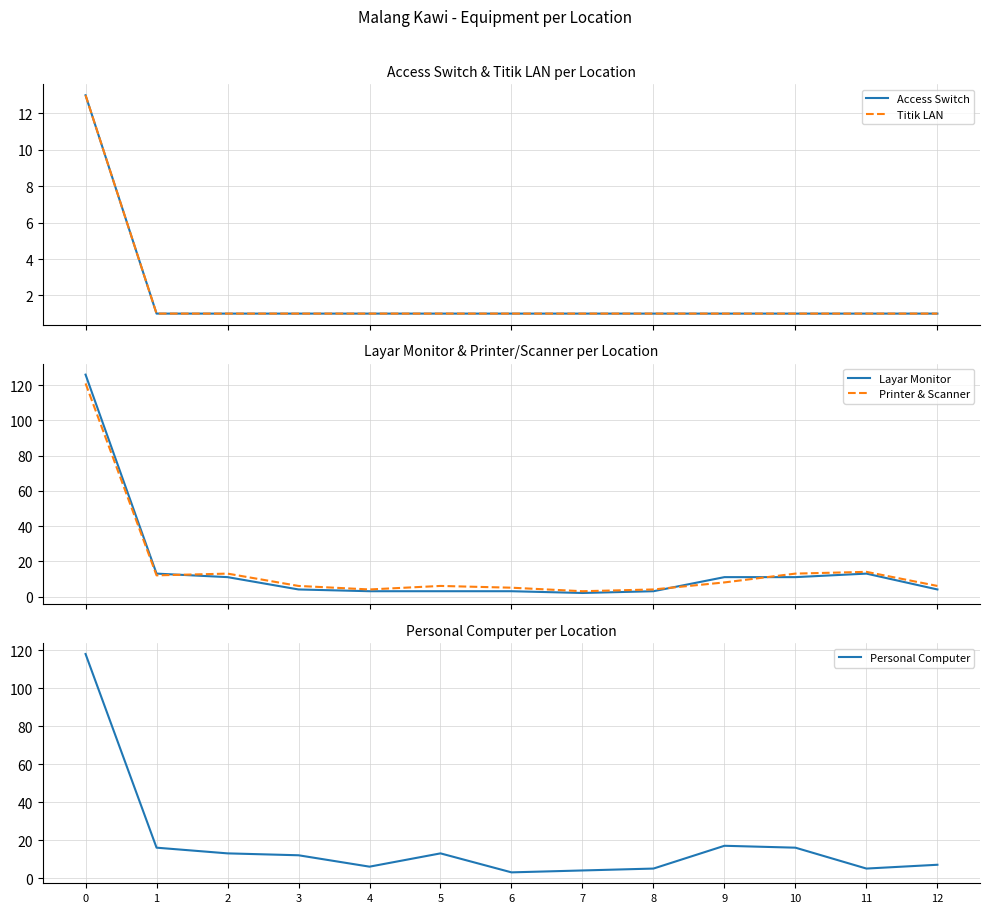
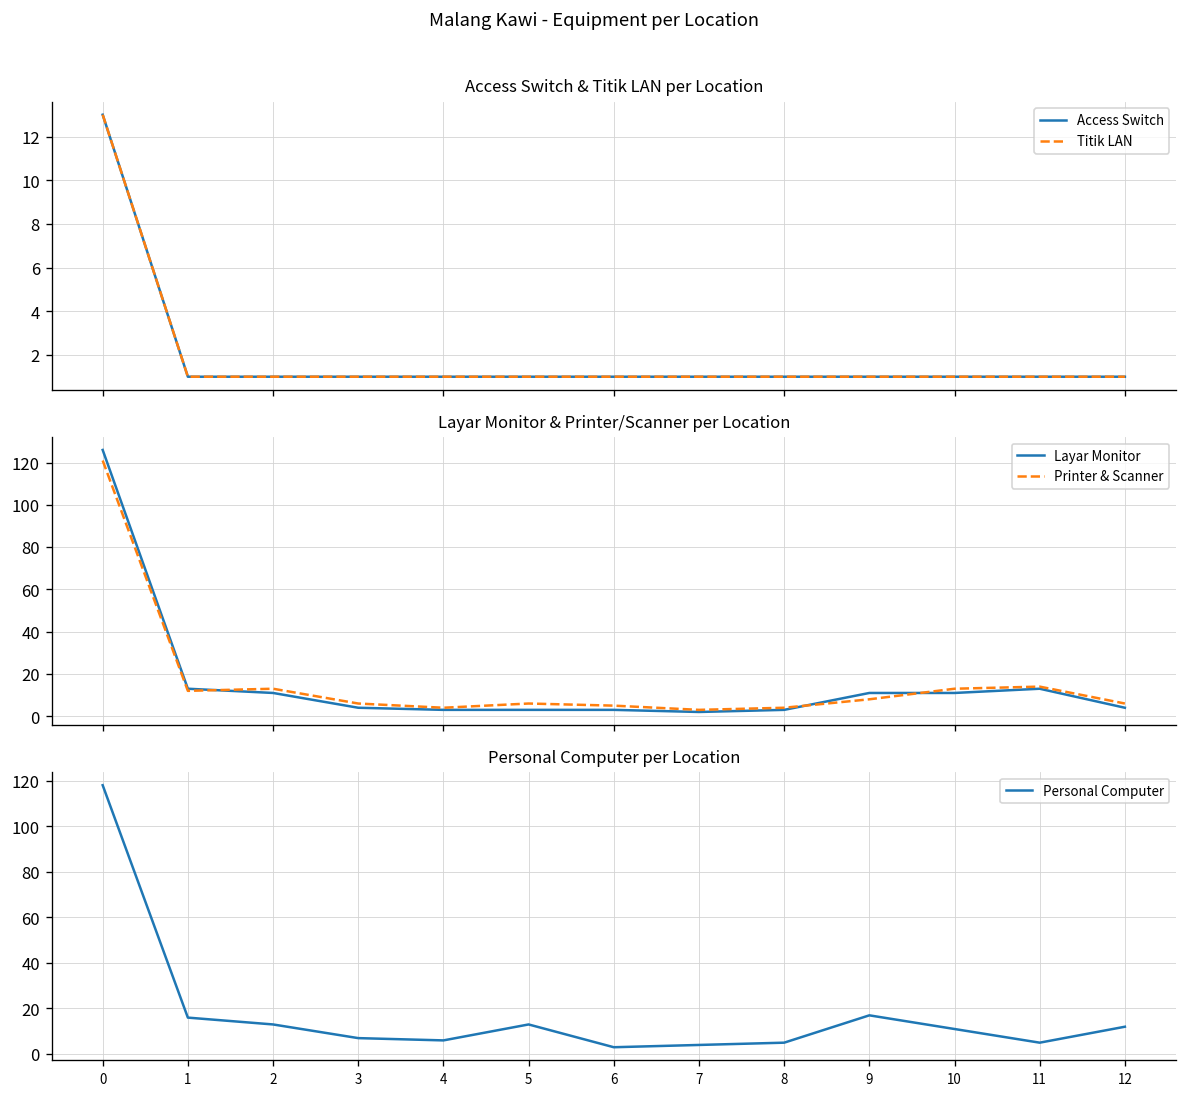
Personal Computer per Location, 3: 12 -> 7
Personal Computer per Location, 10: 16 -> 11
Personal Computer per Location, 12: 7 -> 12
